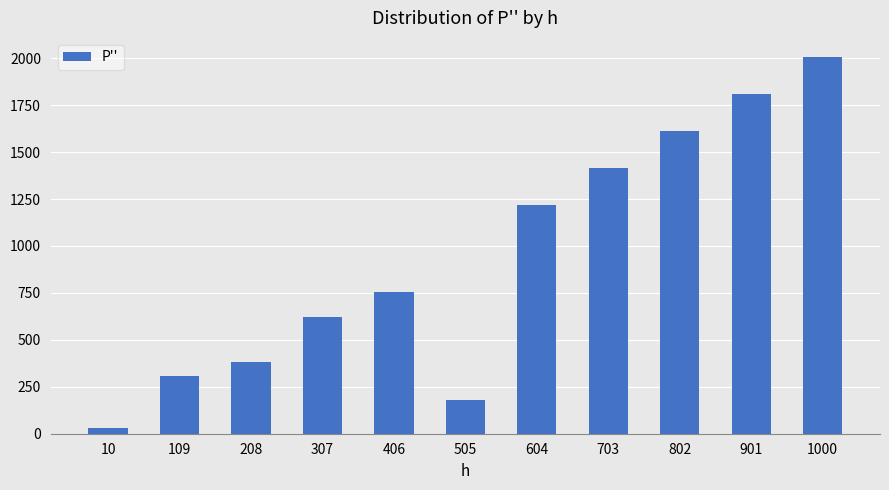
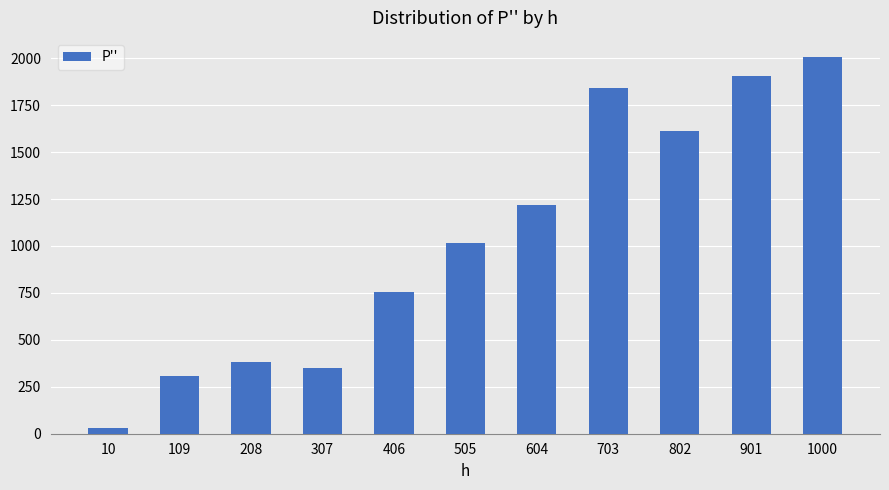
307: 620 -> 350
505: 180 -> 1020
703: 1410 -> 1840
901: 1810 -> 1910
